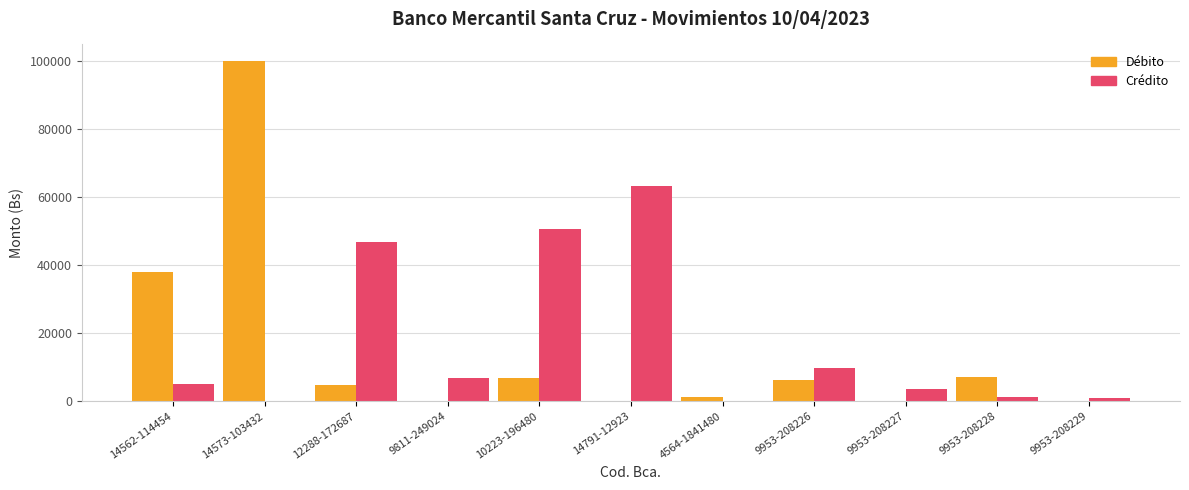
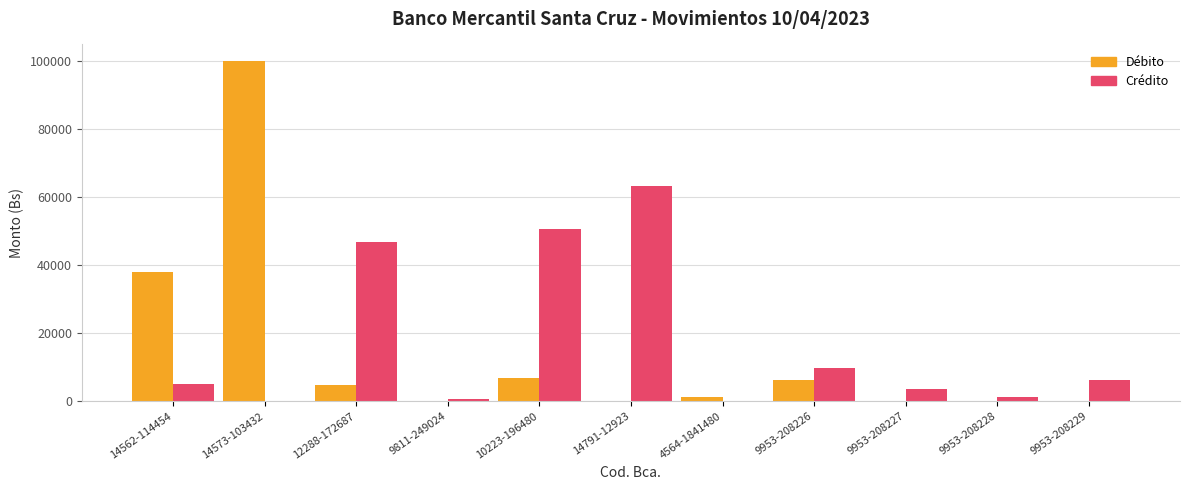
Crédito, 9811-249024: 7000 -> 1000
Débito, 9953-208228: 7000 -> 0
Crédito, 9953-208229: 1000 -> 6000
